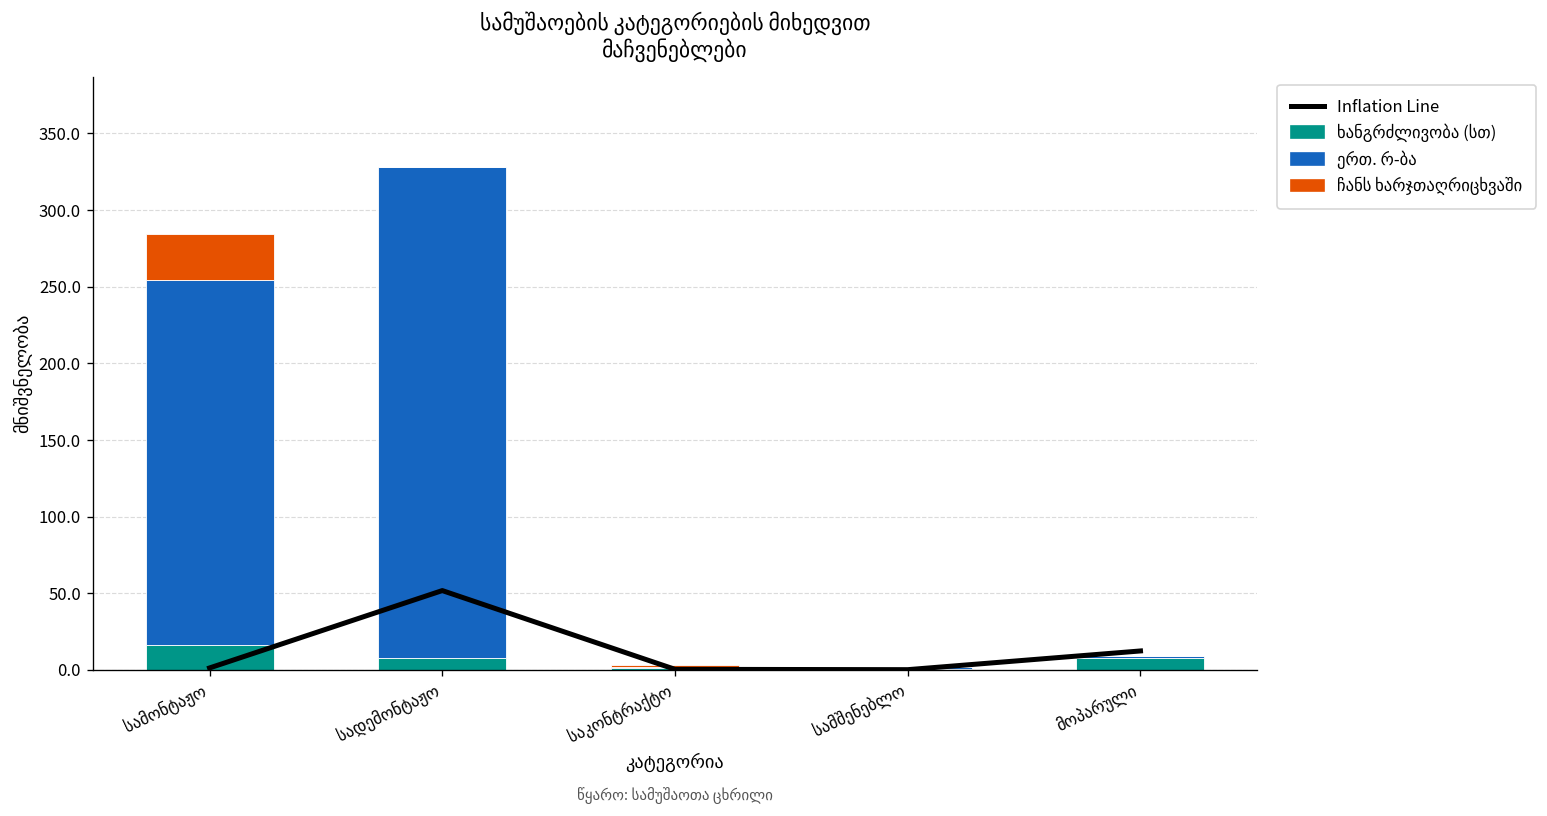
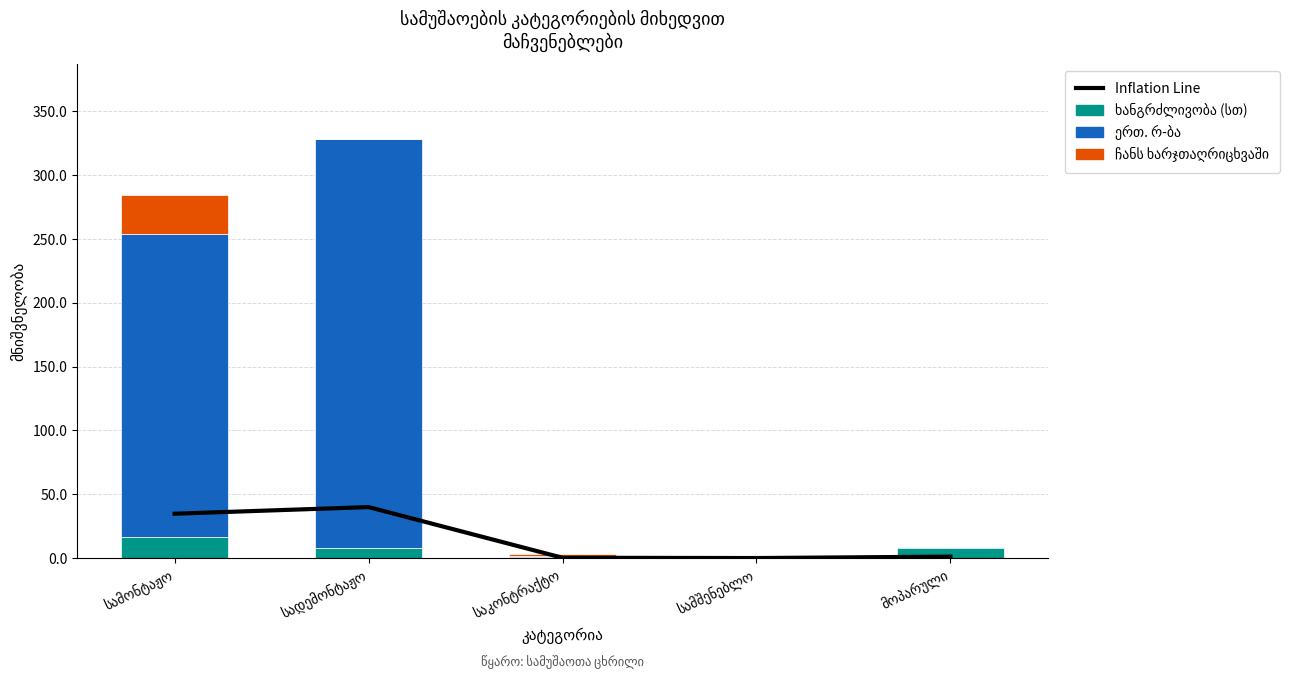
Inflation Line, სამონტაჟო: 1 -> 35
Inflation Line, სადემონტაჟო: 52 -> 40
Inflation Line, მოპარული: 12 -> 1
